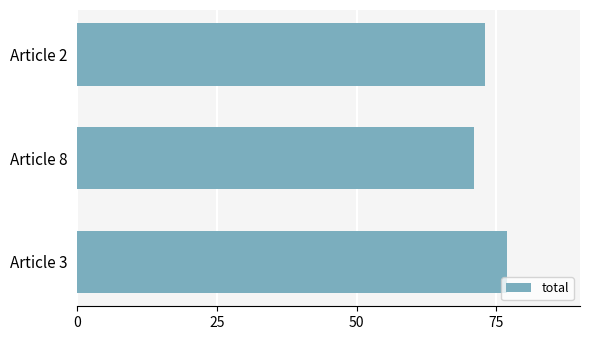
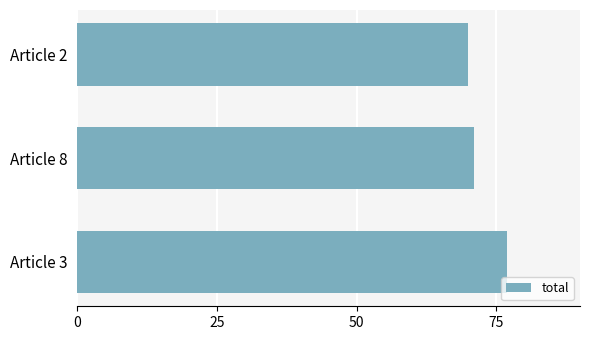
Article 2: 73 -> 70
